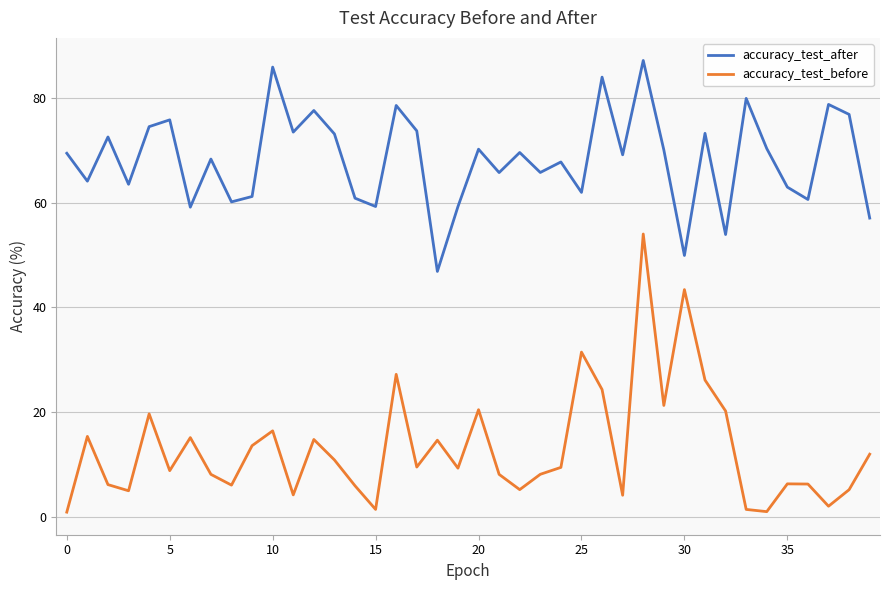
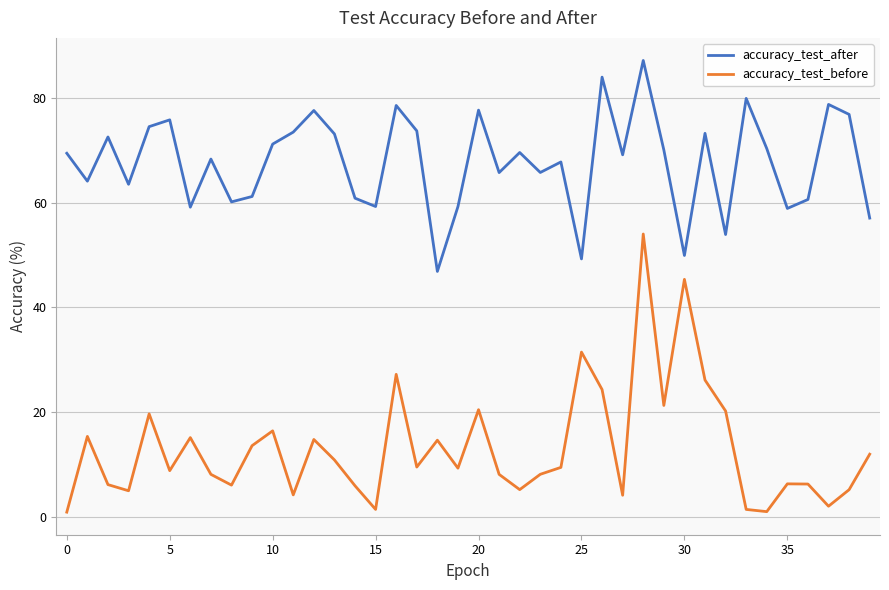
accuracy_test_after, 10: 86 -> 71
accuracy_test_after, 20: 70 -> 78
accuracy_test_after, 25: 62 -> 49
accuracy_test_before, 30: 43 -> 45
accuracy_test_after, 35: 63 -> 59
